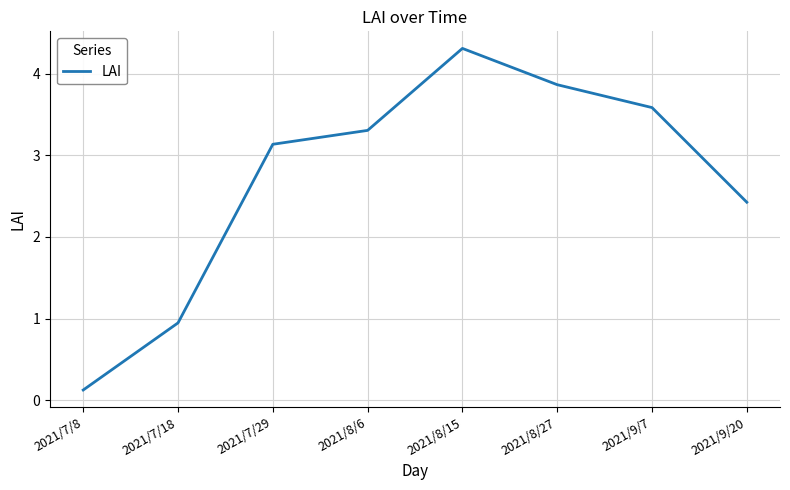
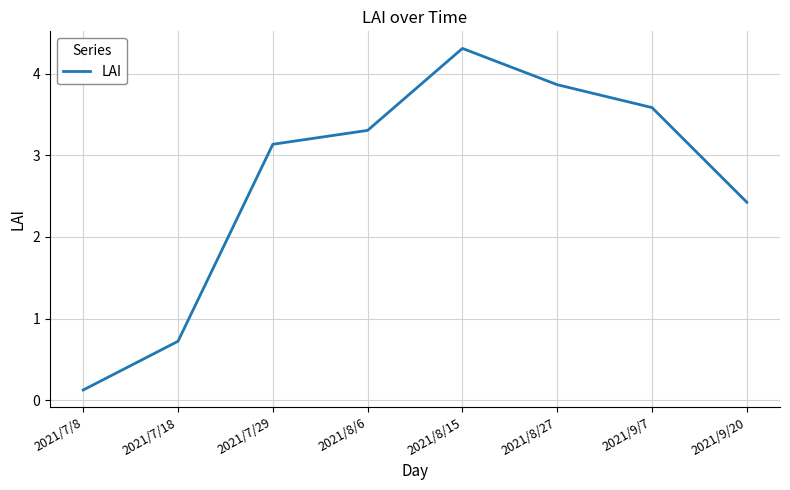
2021/7/18: 0.9 -> 0.7
